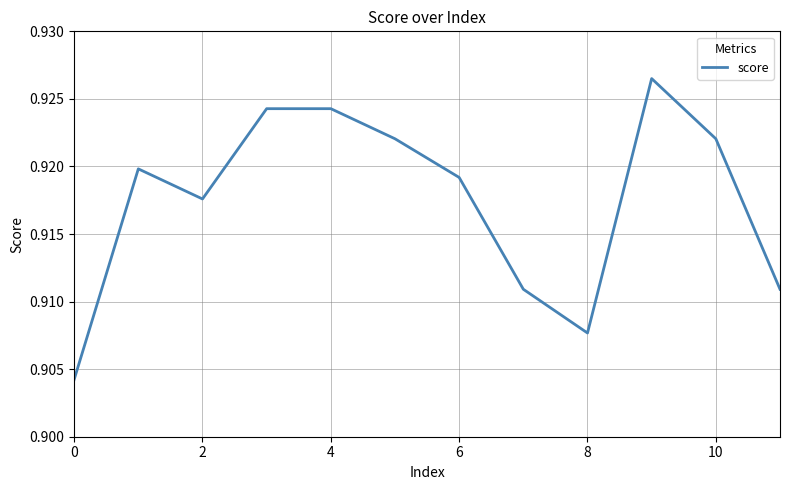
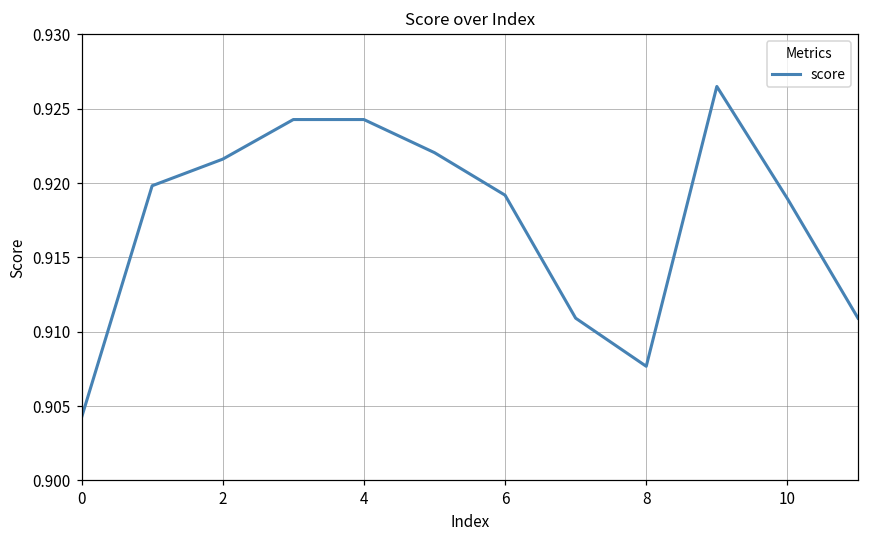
2: 0.9176 -> 0.9216
10: 0.9220 -> 0.9190
